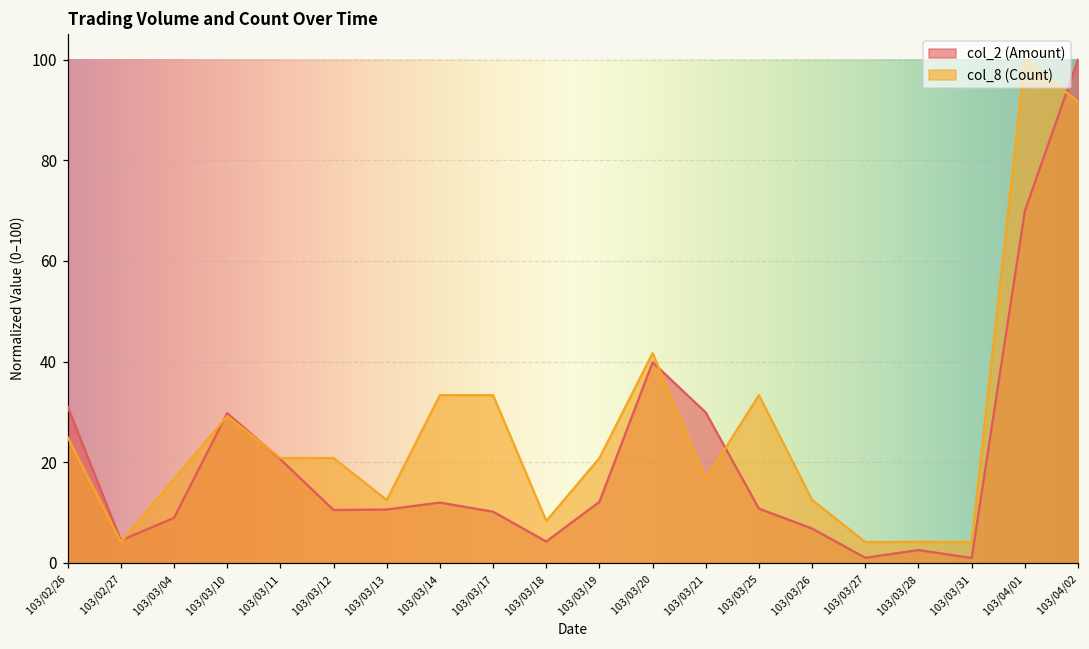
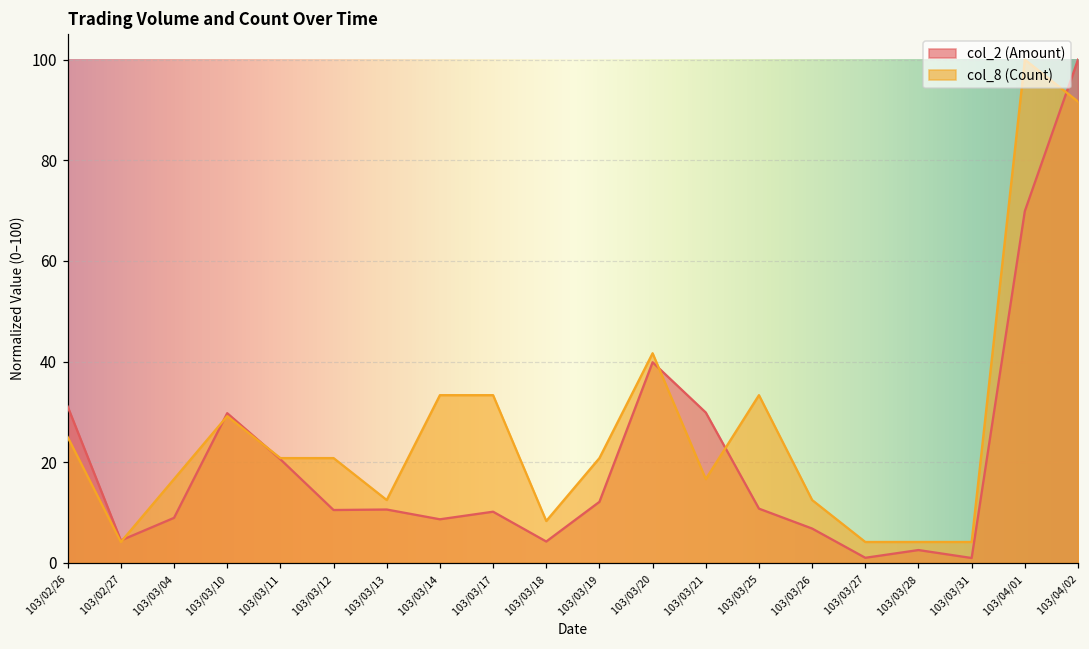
col_2 (Amount), 103/03/14: 12 -> 9
